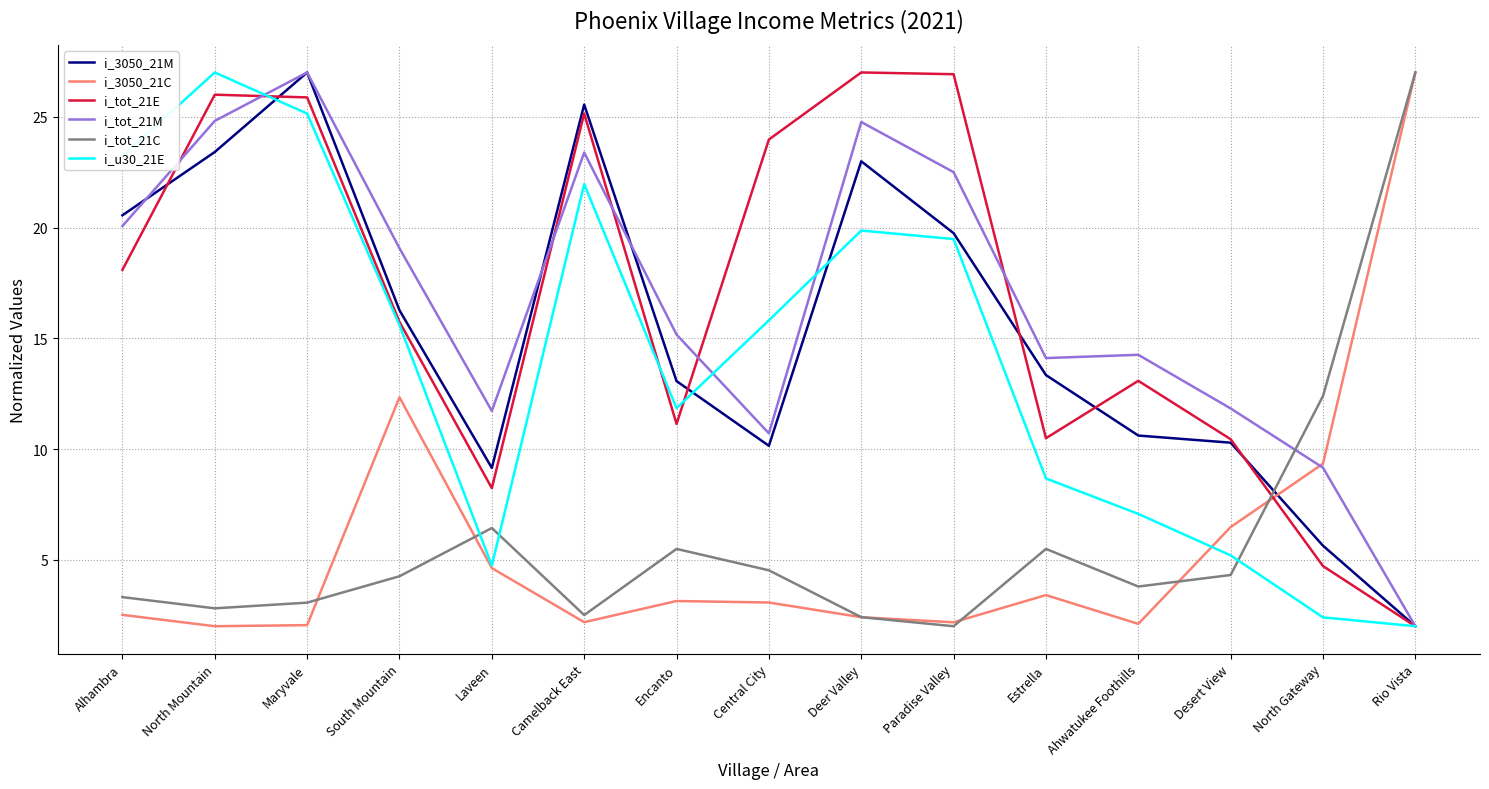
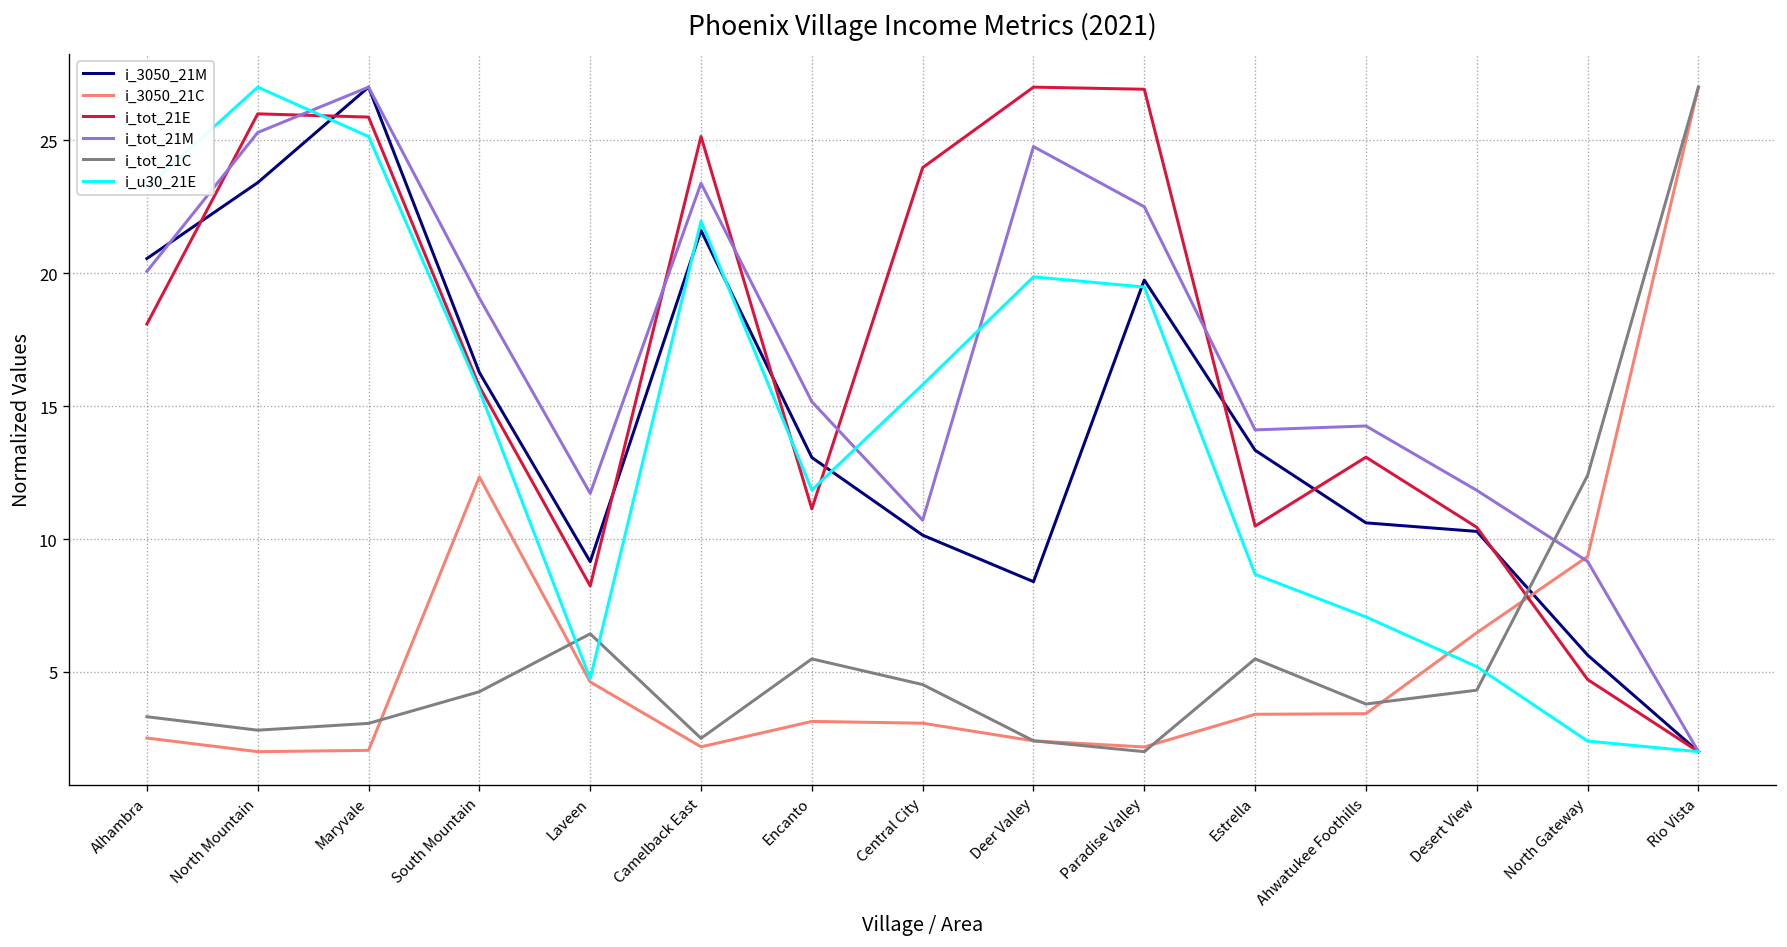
i_tot_21M, North Mountain: 24.8 -> 25.3
i_3050_21M, Camelback East: 25.6 -> 21.6
i_3050_21M, Deer Valley: 23.0 -> 8.4
i_3050_21C, Ahwatukee Foothills: 2.1 -> 3.4
